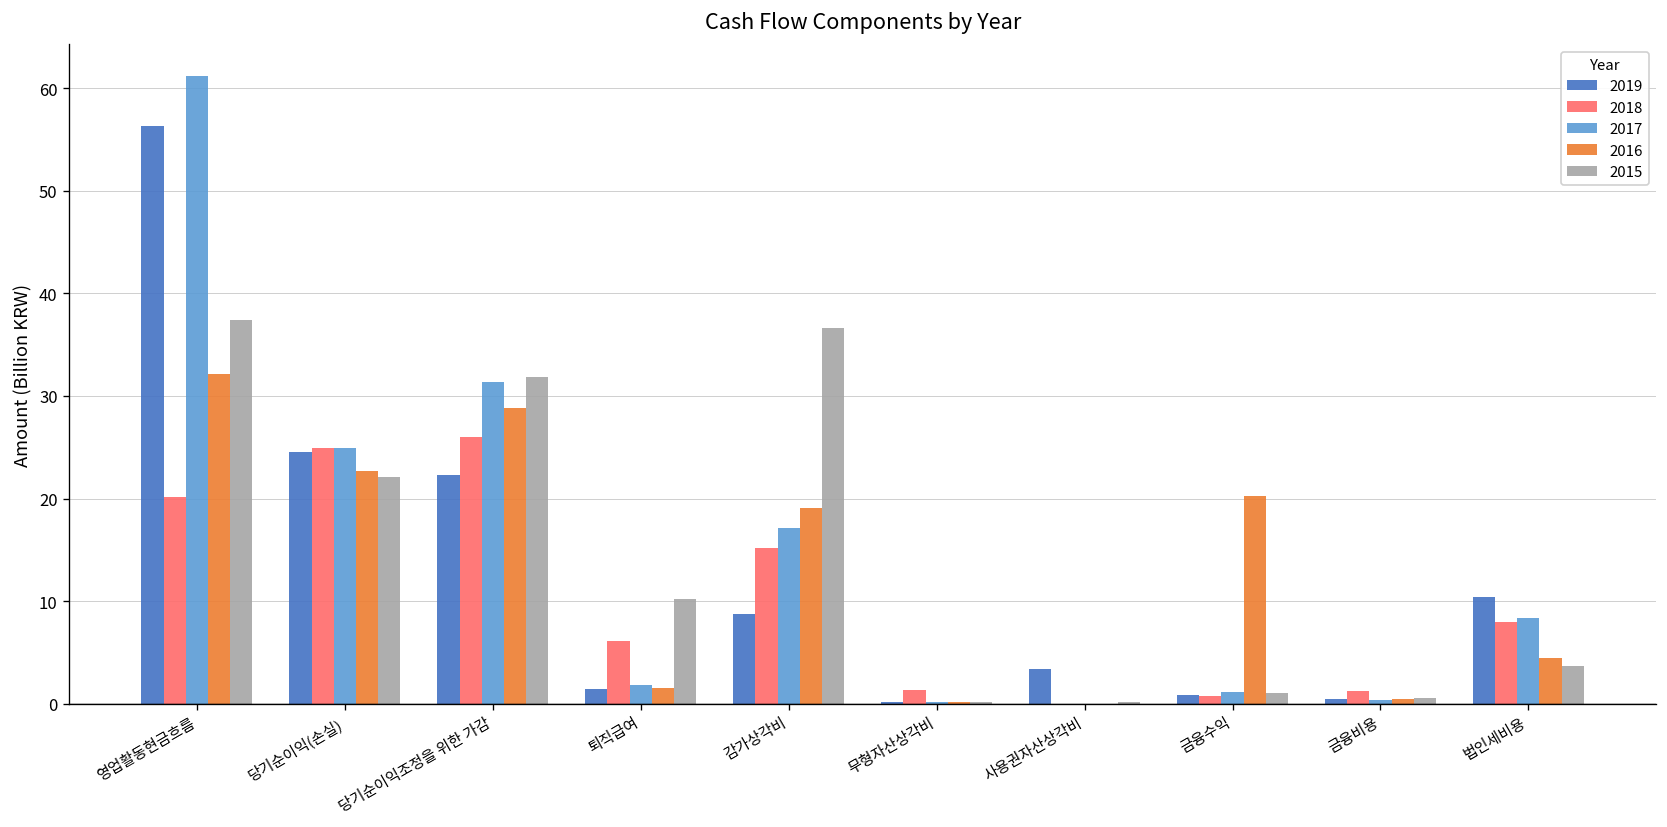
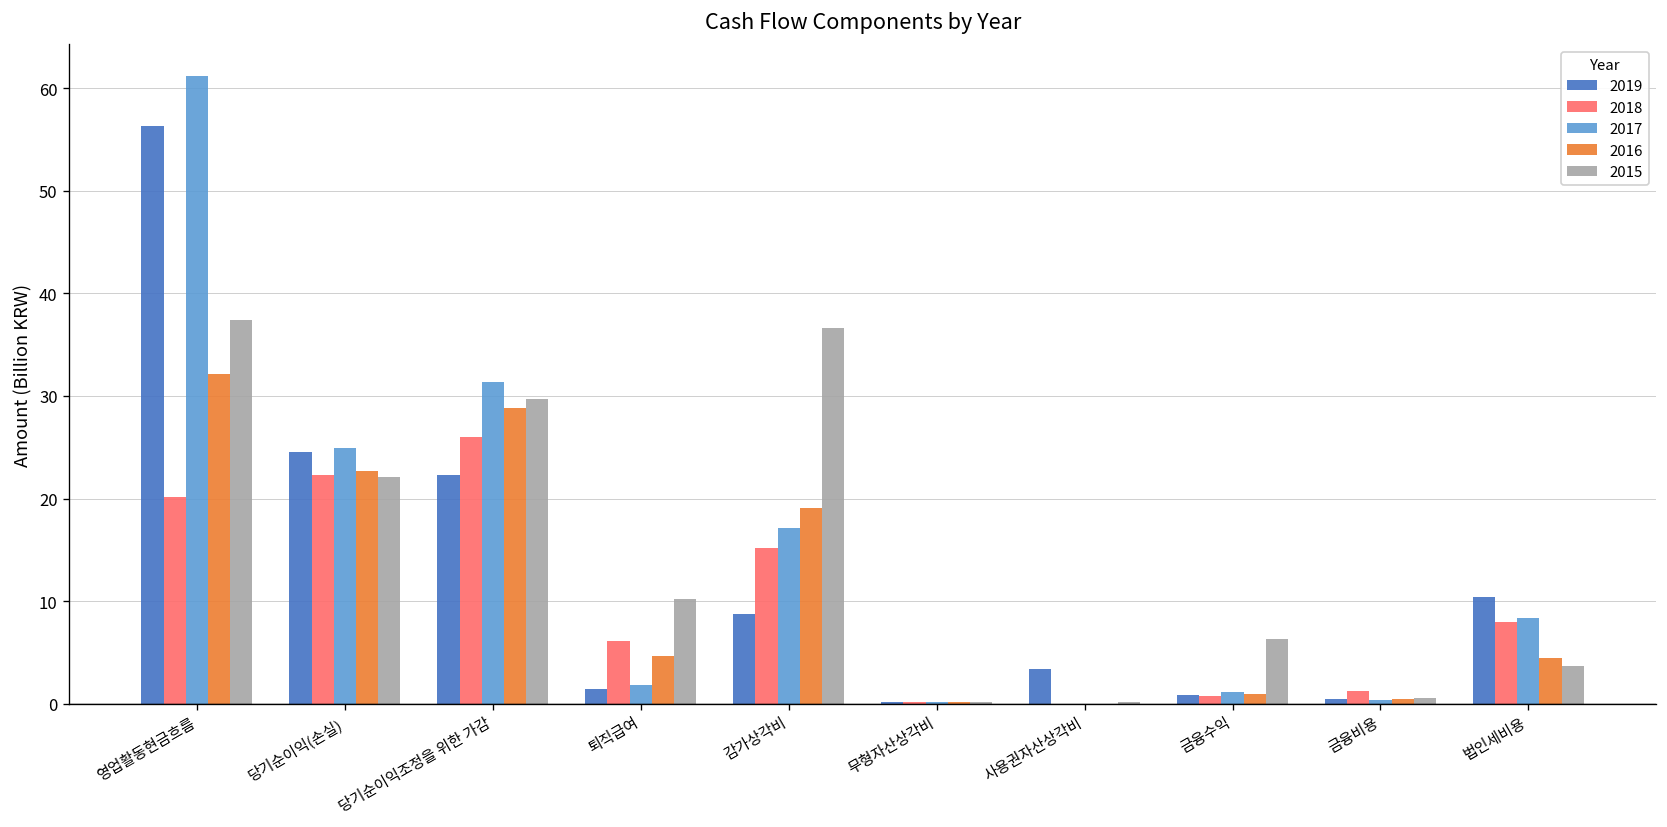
2018, 당기순이익(손실): 25 -> 22
2015, 당기순이익조정을 위한 가감: 32 -> 30
2016, 퇴직급여: 2 -> 5
2018, 무형자산상각비: 1 -> 0
2016, 금융수익: 20 -> 1
2015, 금융수익: 1 -> 6
